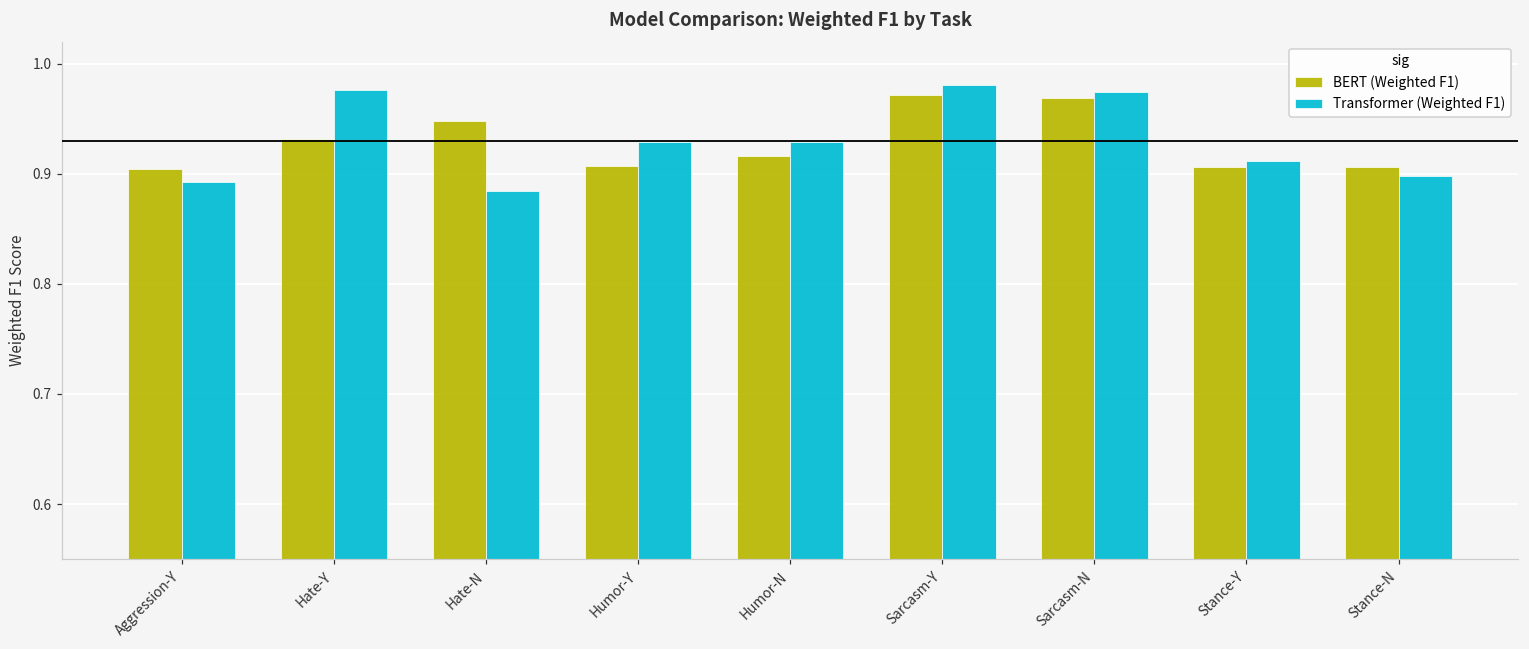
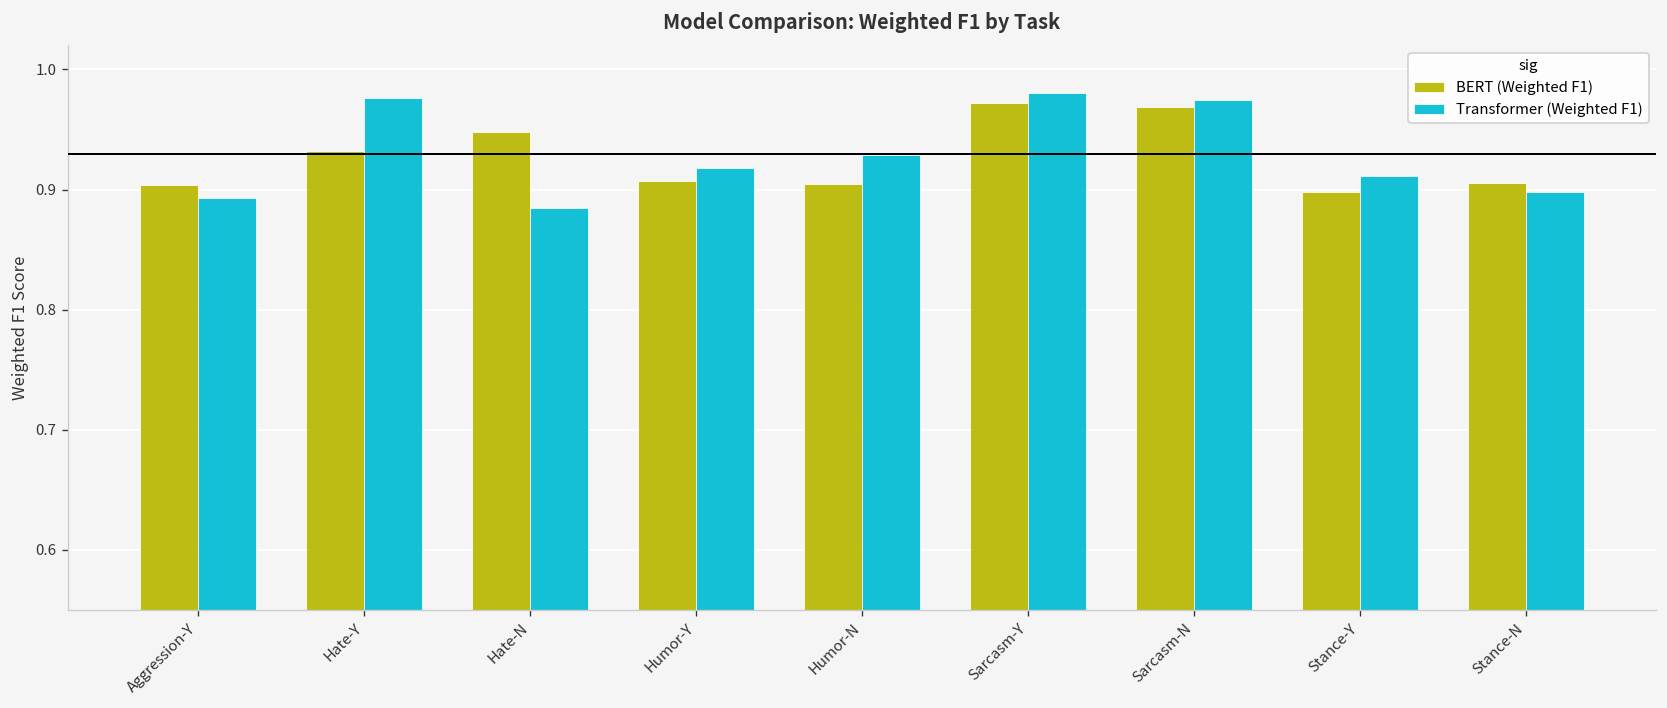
Transformer (Weighted F1), Humor-Y: 0.929 -> 0.918
BERT (Weighted F1), Humor-N: 0.917 -> 0.905
BERT (Weighted F1), Stance-Y: 0.906 -> 0.898
